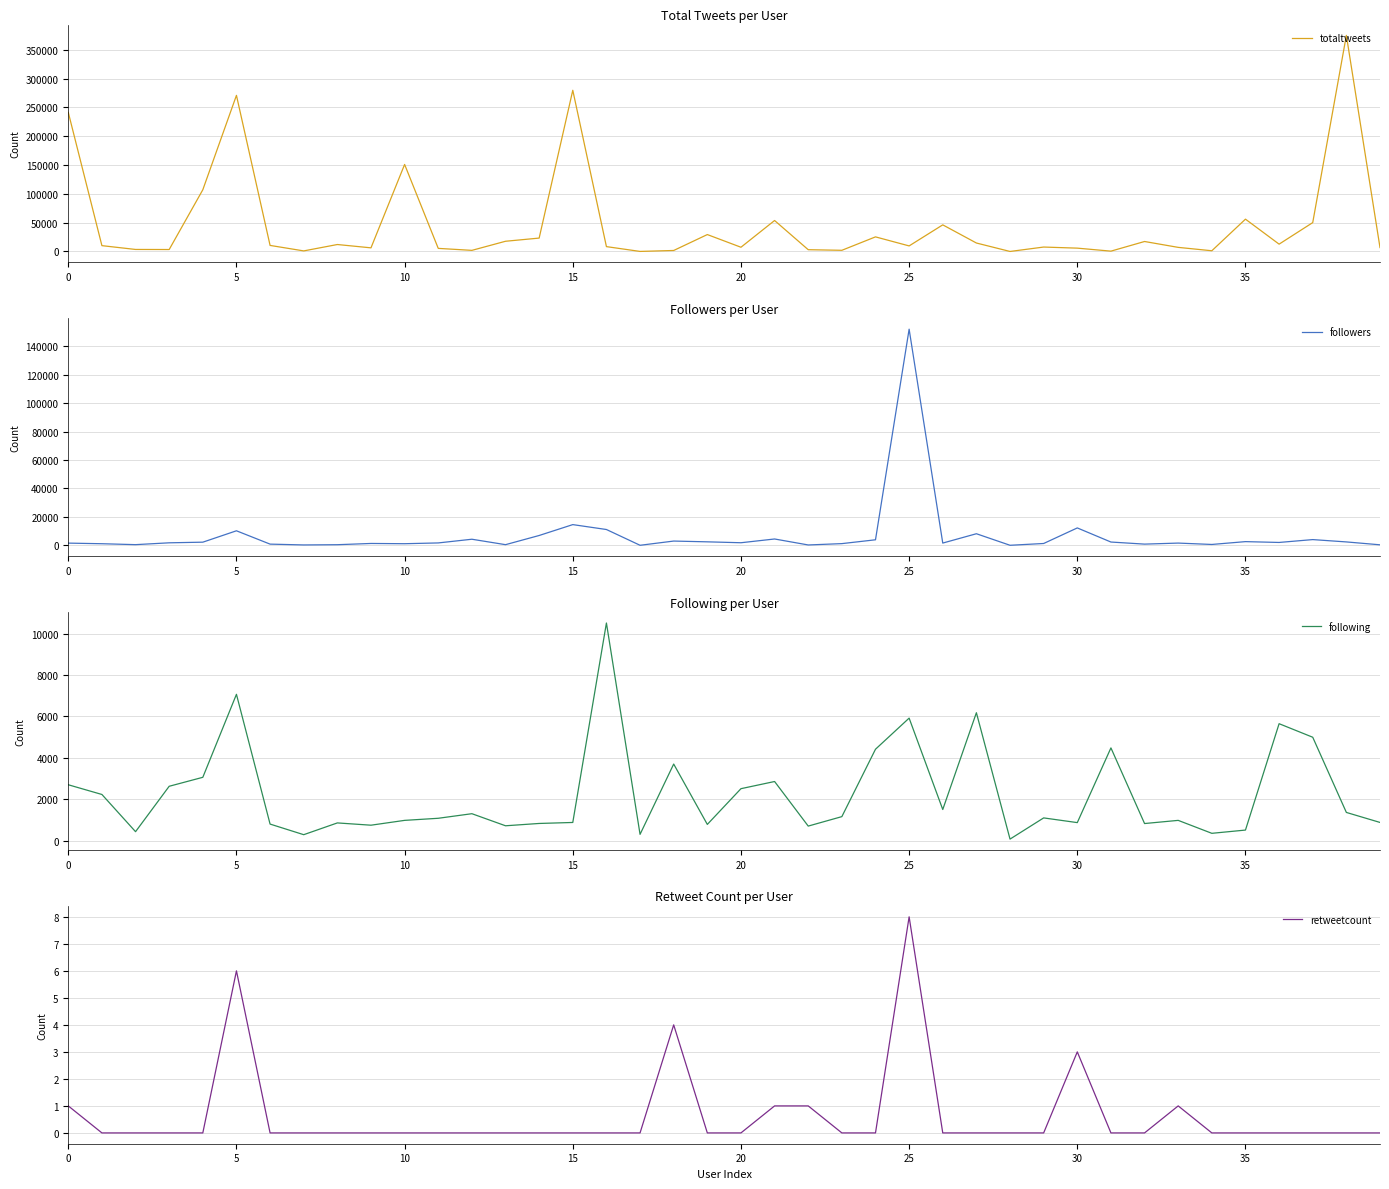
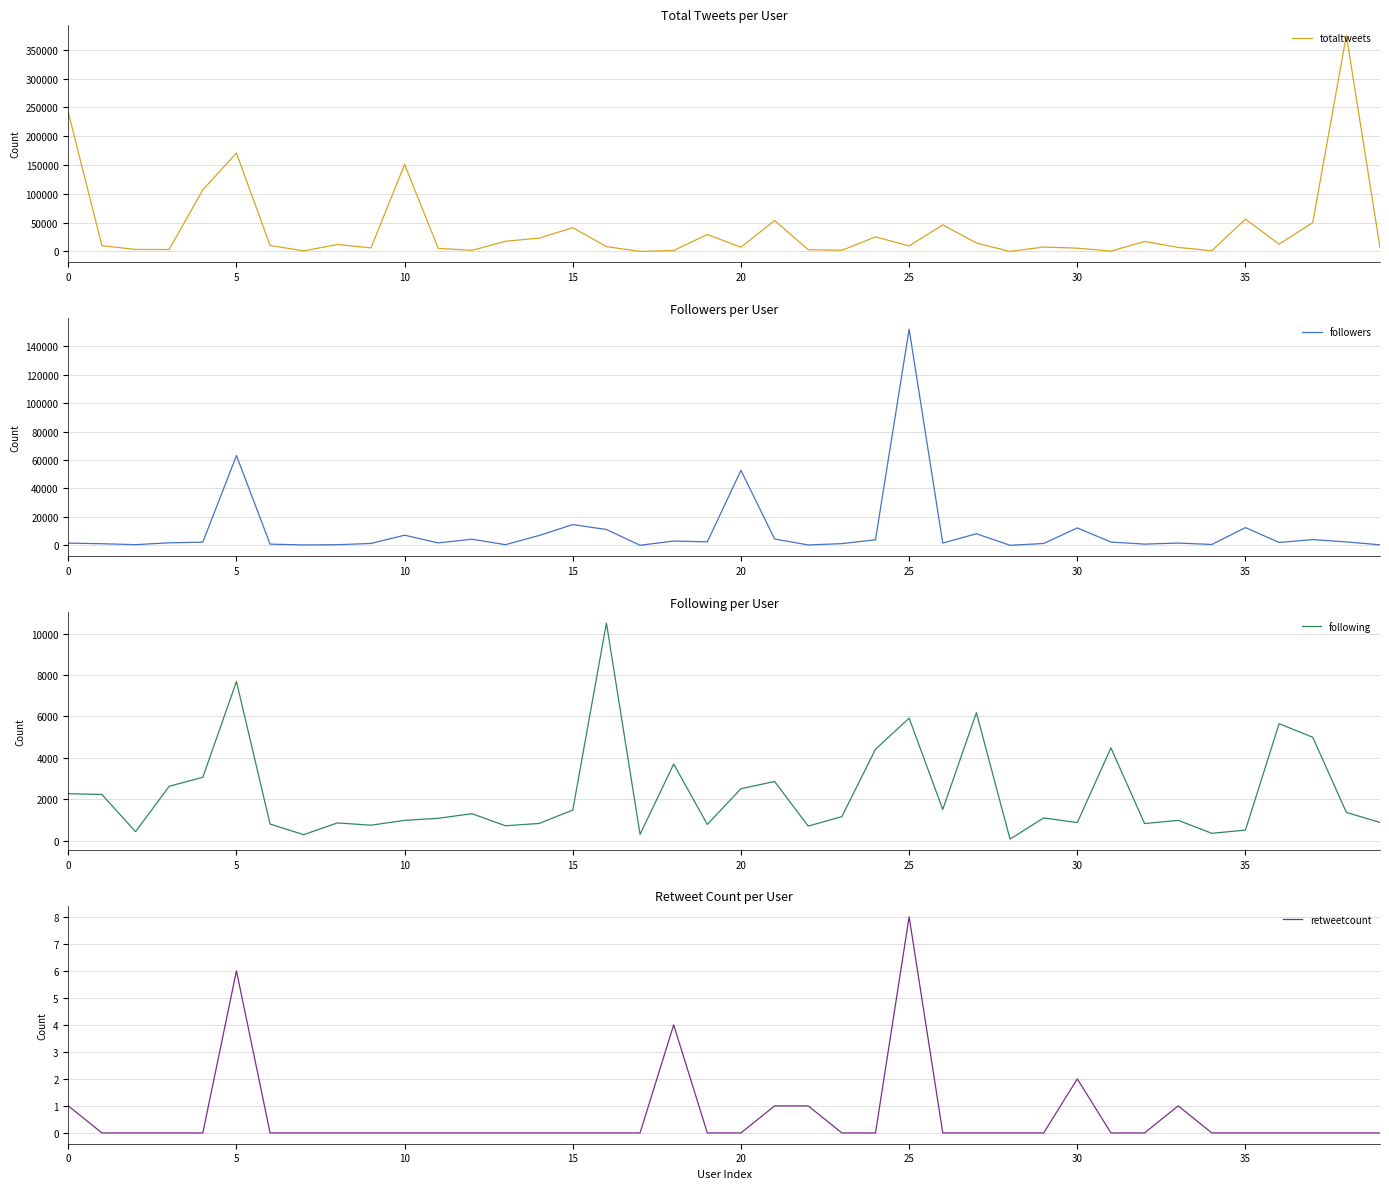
Total Tweets per User, 5: 270000 -> 170000
Total Tweets per User, 15: 280000 -> 40000
Followers per User, 5: 10000 -> 63000
Followers per User, 10: 1000 -> 7000
Followers per User, 20: 2000 -> 53000
Followers per User, 35: 3000 -> 12000
Following per User, 0: 2700 -> 2300
Following per User, 5: 7100 -> 7700
Following per User, 15: 900 -> 1500
Retweet Count per User, 30: 3 -> 2
